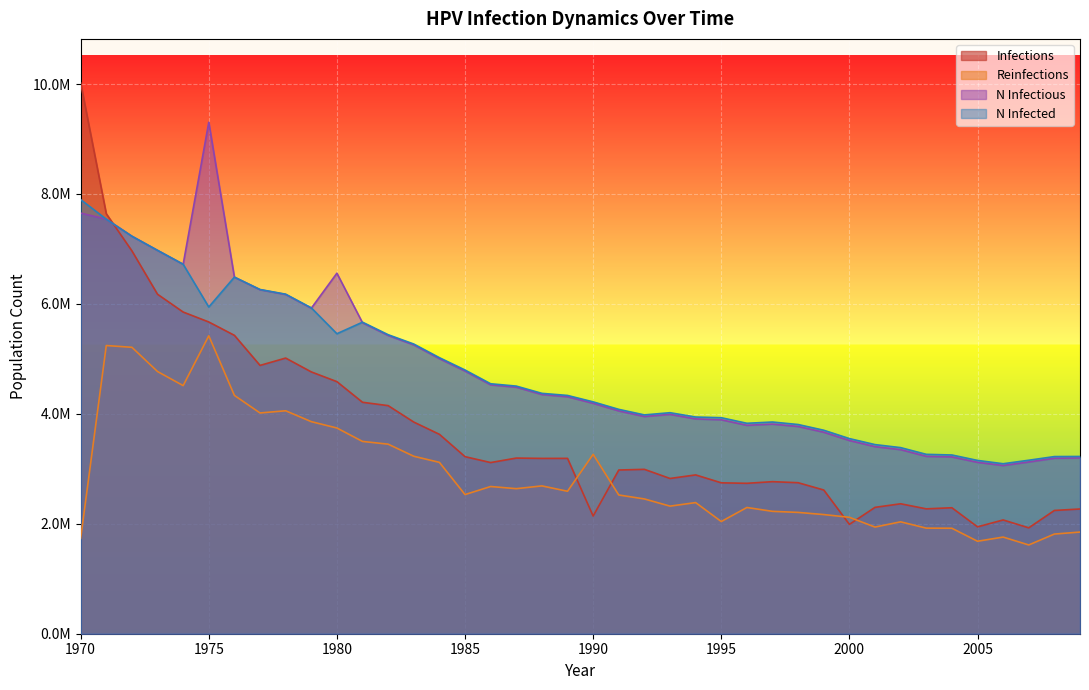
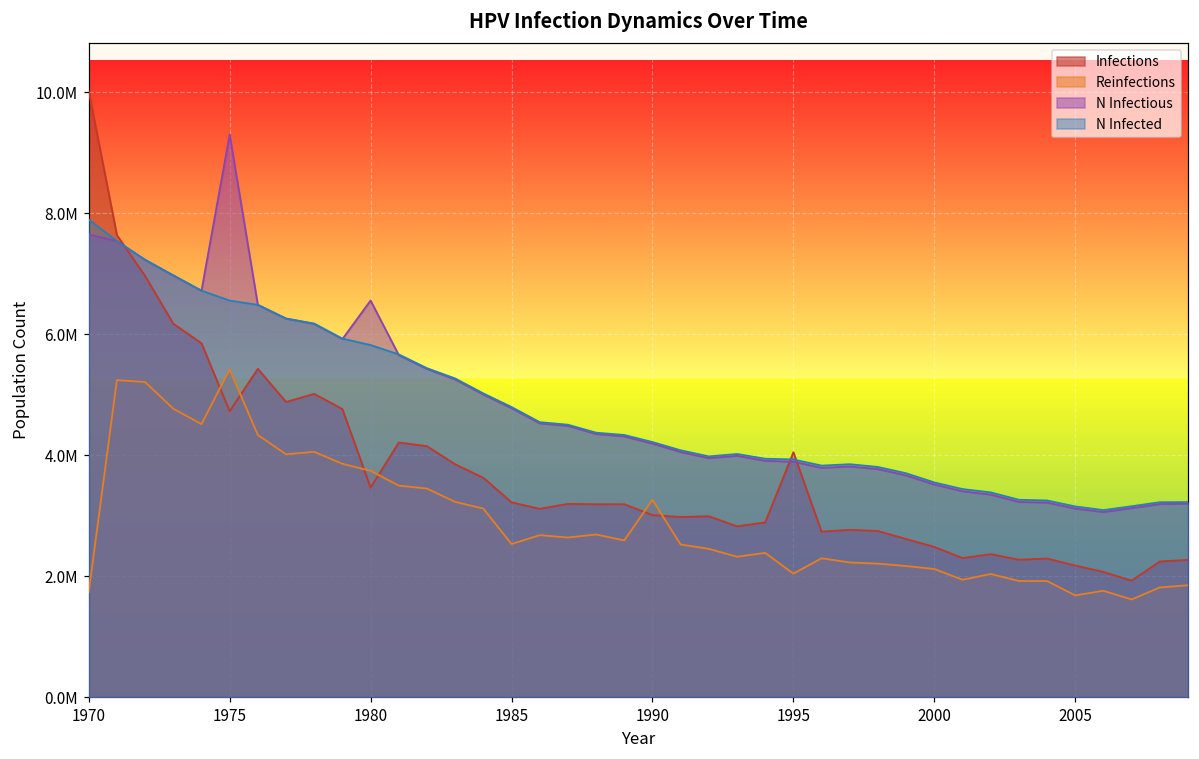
Infections, 1975: 5700000 -> 4700000
N Infected, 1975: 5900000 -> 6600000
Infections, 1980: 4600000 -> 3500000
N Infected, 1980: 5500000 -> 5800000
Infections, 1990: 2100000 -> 3000000
Infections, 1995: 2700000 -> 4000000
Infections, 2000: 2000000 -> 2500000
Infections, 2005: 1900000 -> 2200000
